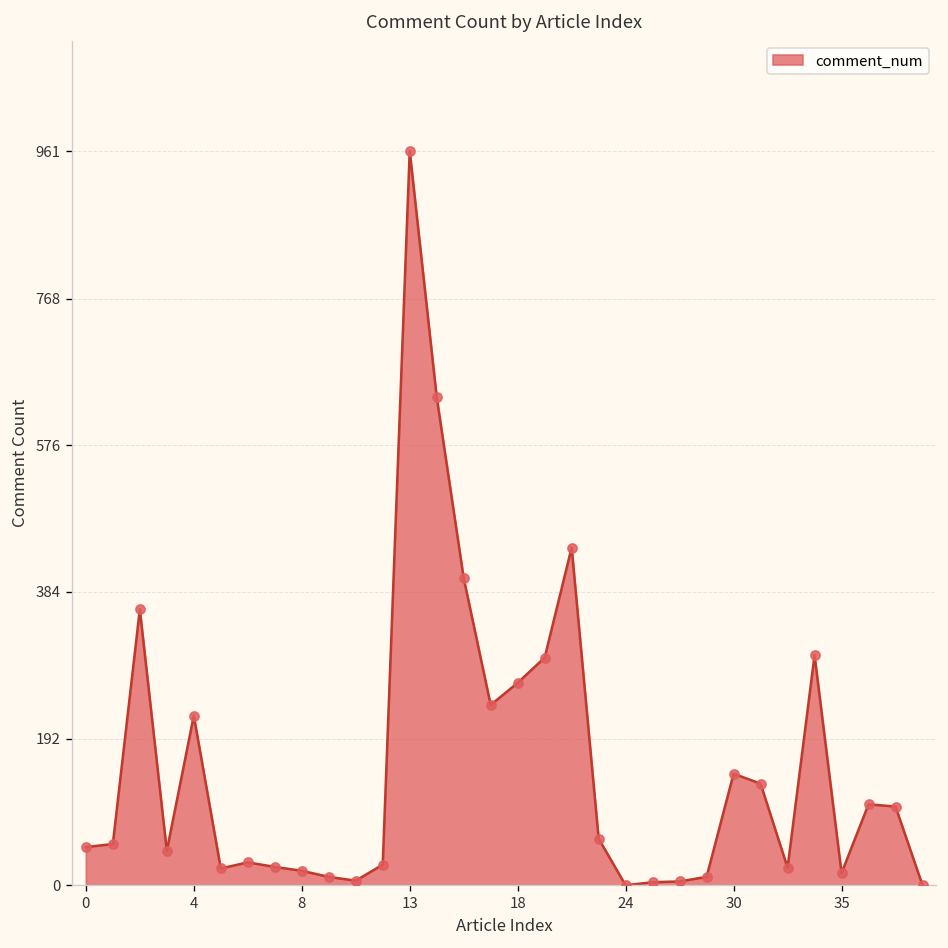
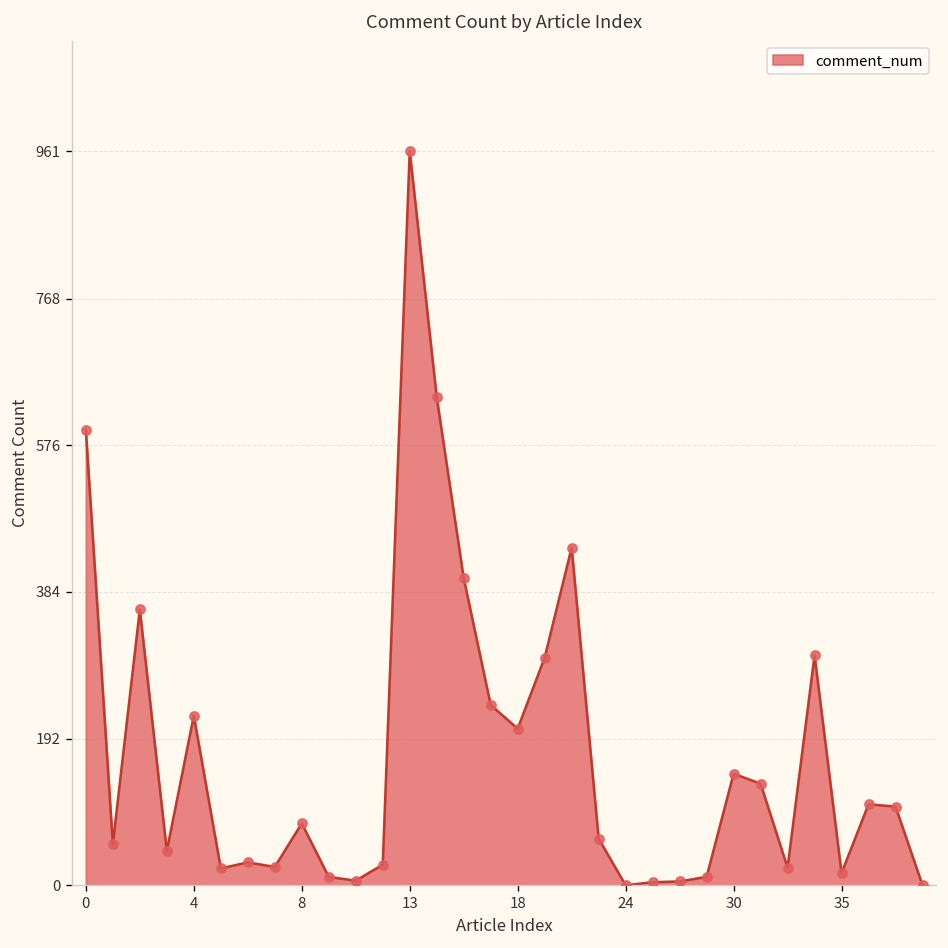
0: 50 -> 600
8: 20 -> 80
18: 270 -> 210
